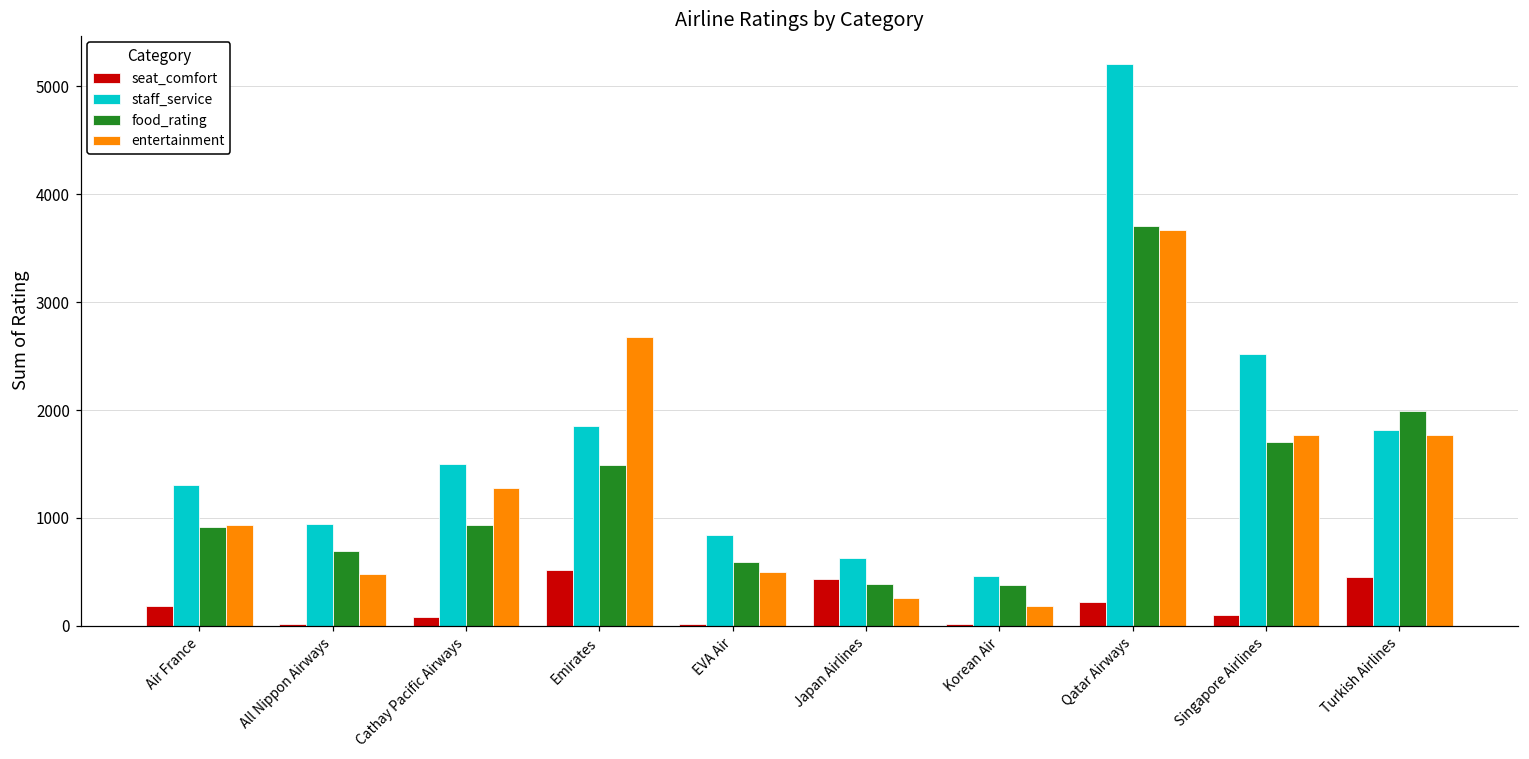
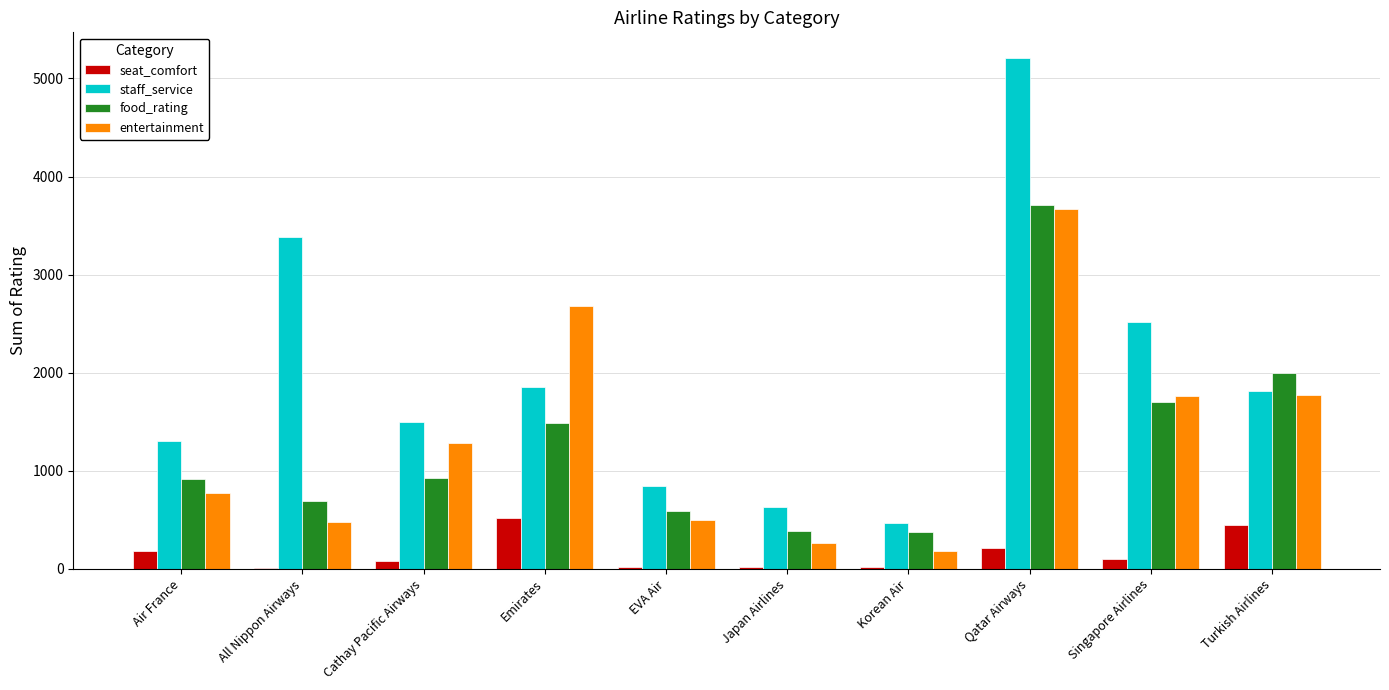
entertainment, Air France: 900 -> 800
staff_service, All Nippon Airways: 900 -> 3400
seat_comfort, Japan Airlines: 400 -> 0
